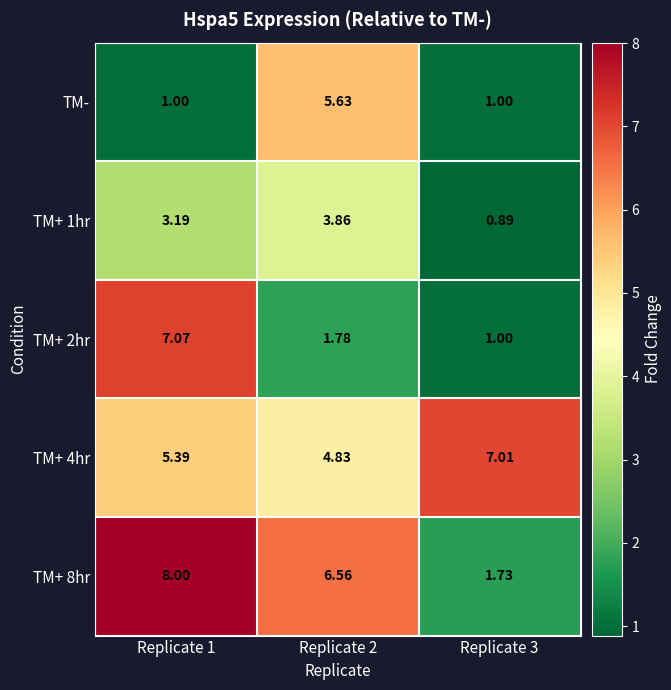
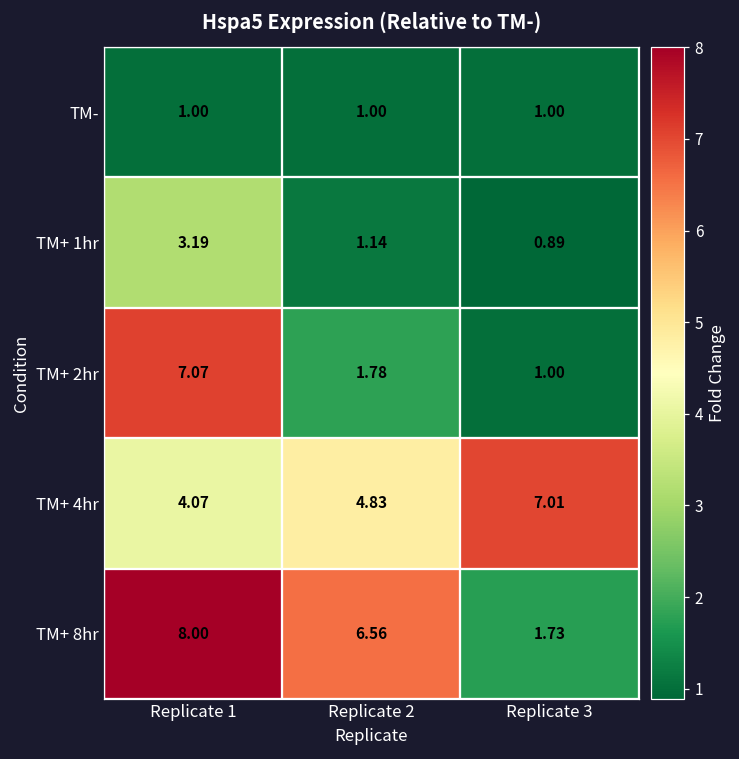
TM-, Replicate 2: 5.63 -> 1.00
TM+ 1hr, Replicate 2: 3.86 -> 1.14
TM+ 4hr, Replicate 1: 5.39 -> 4.07
